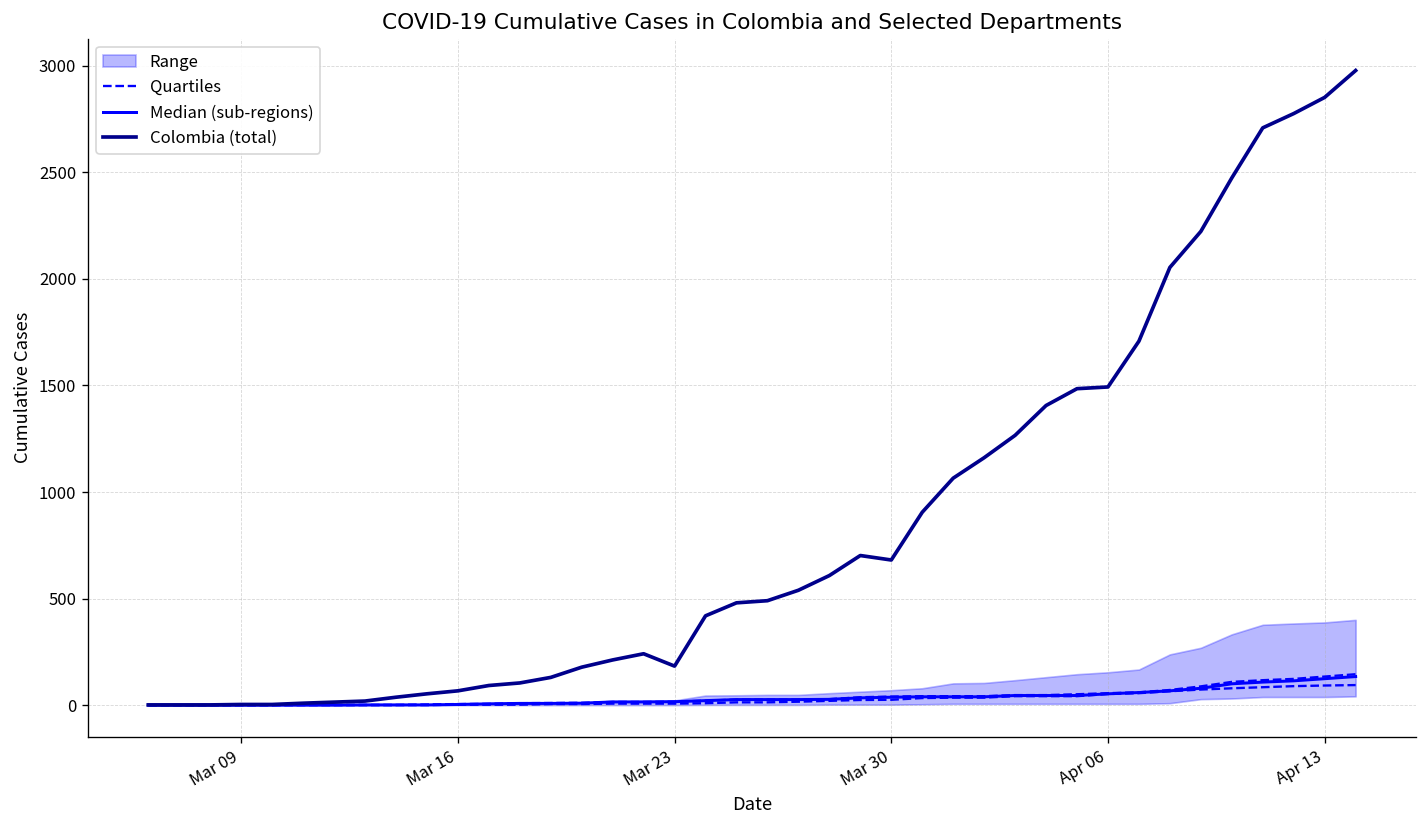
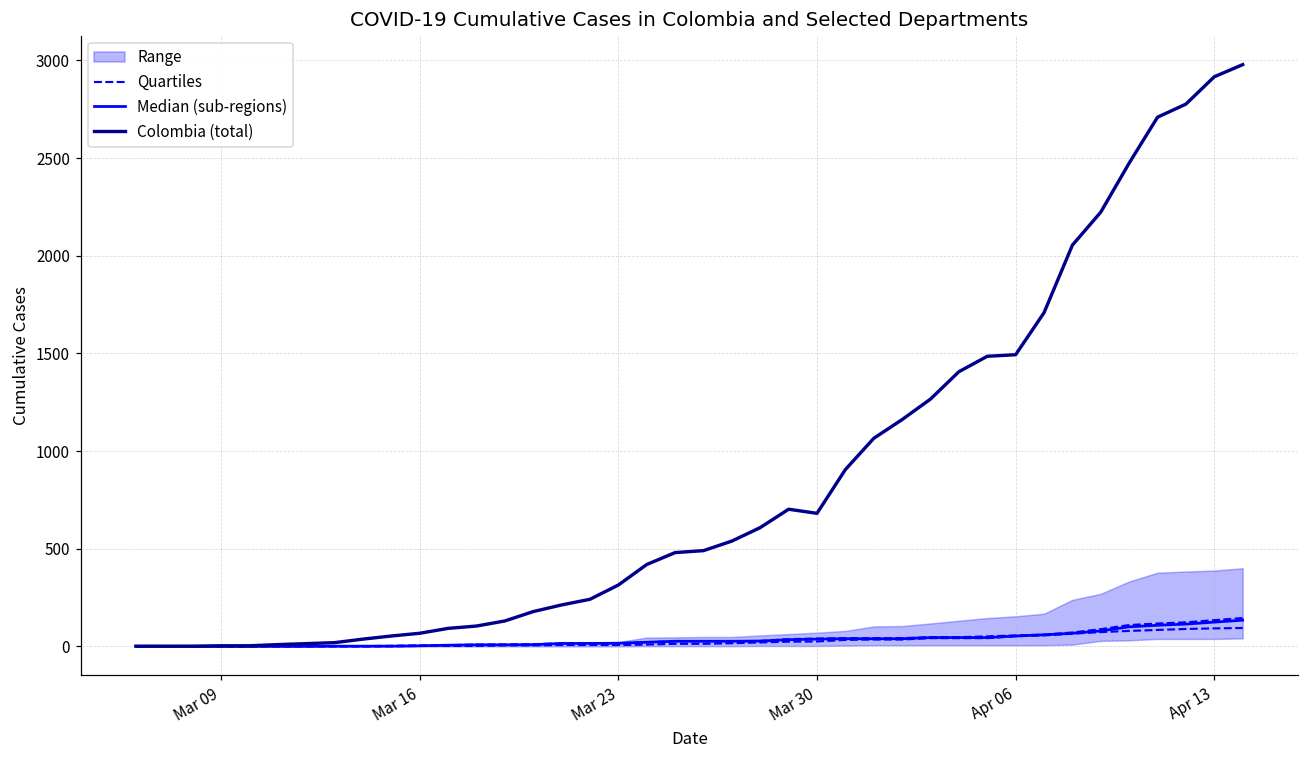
Colombia (total), Mar 23: 180 -> 310
Colombia (total), Apr 13: 2850 -> 2920
